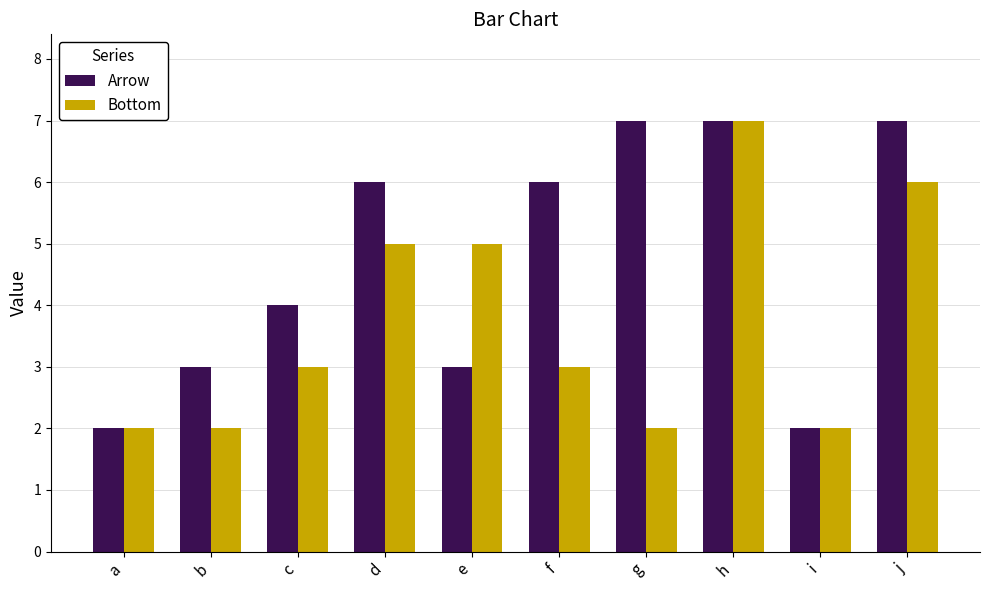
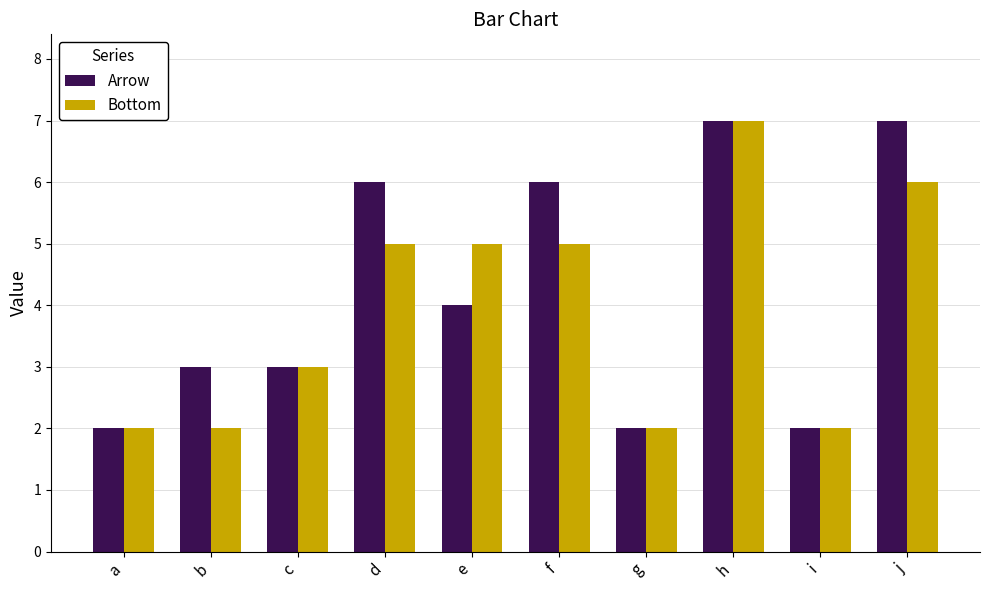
Arrow, c: 4 -> 3
Arrow, e: 3 -> 4
Bottom, f: 3 -> 5
Arrow, g: 7 -> 2
